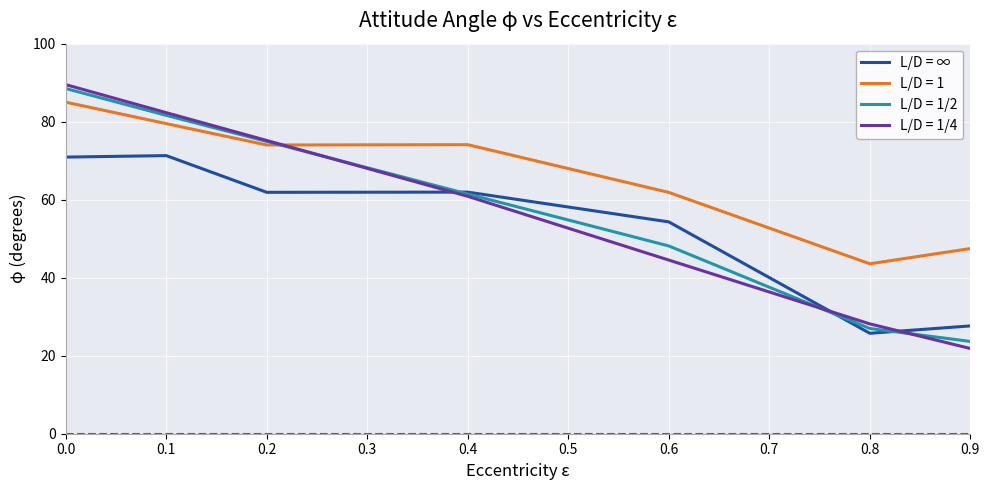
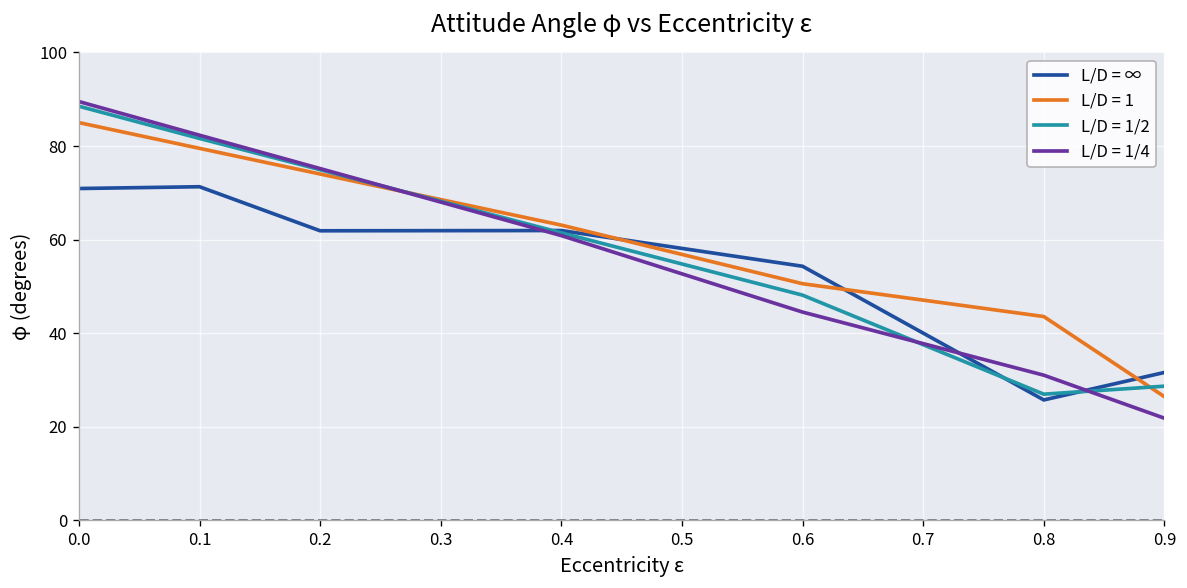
L/D = 1, 0.4: 74 -> 63
L/D = 1, 0.6: 62 -> 51
L/D = 1/4, 0.8: 28 -> 31
L/D = ∞, 0.9: 28 -> 32
L/D = 1, 0.9: 47 -> 26
L/D = 1/2, 0.9: 24 -> 29
